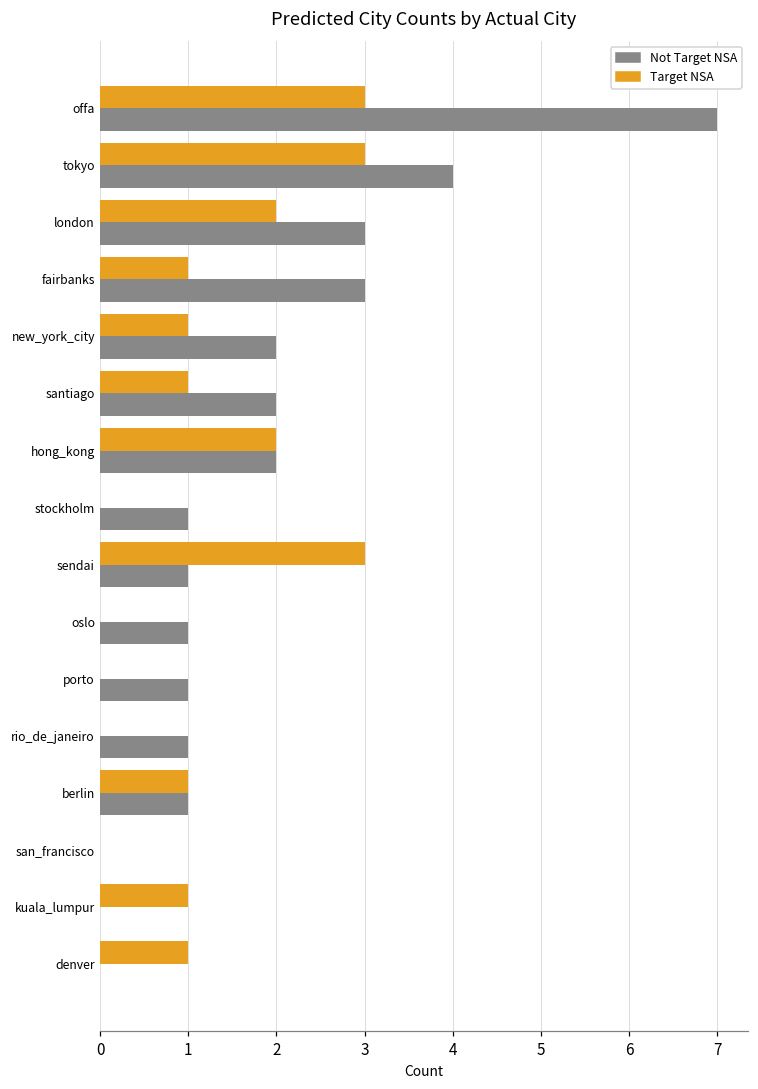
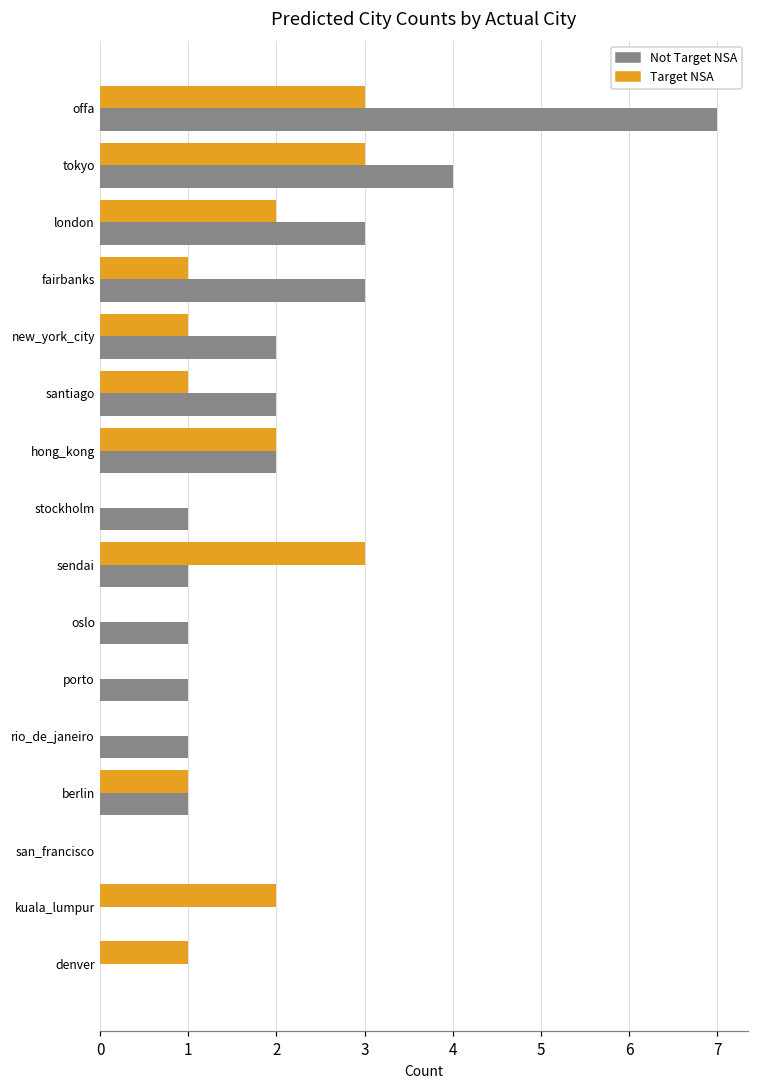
Target NSA, kuala_lumpur: 1 -> 2
